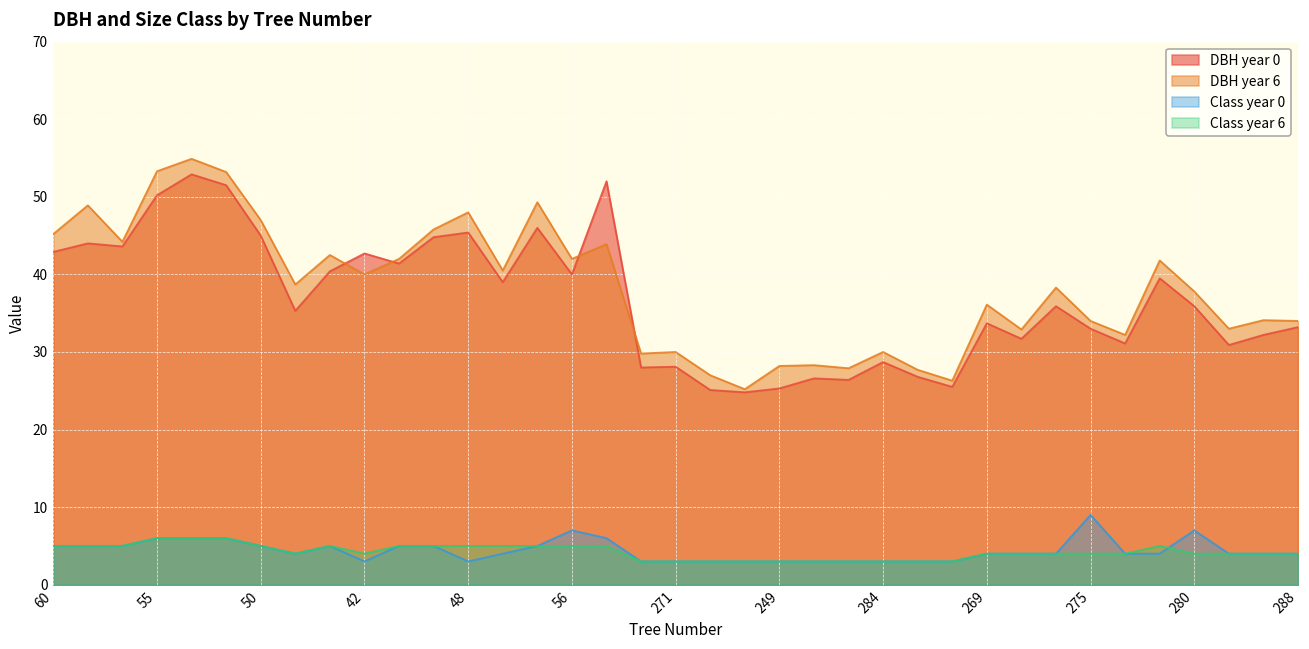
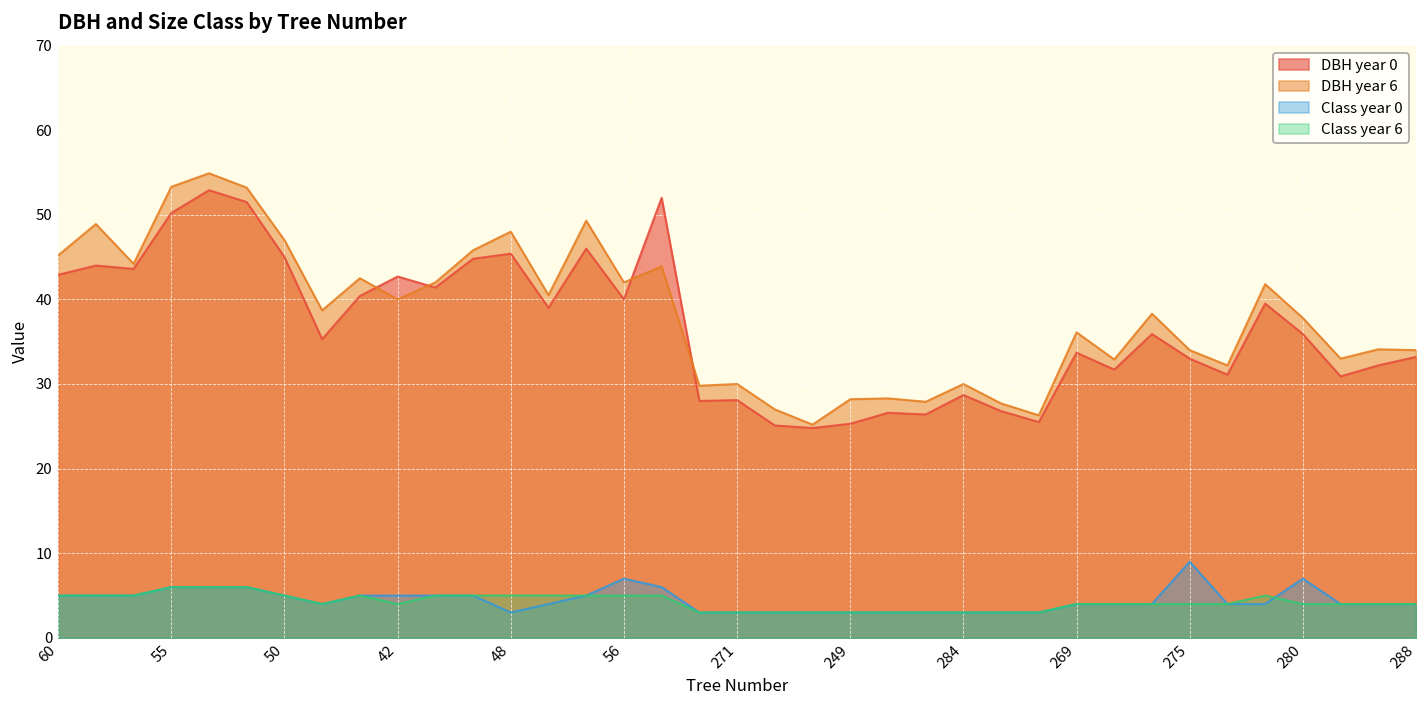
Class year 0, 42: 3 -> 5
